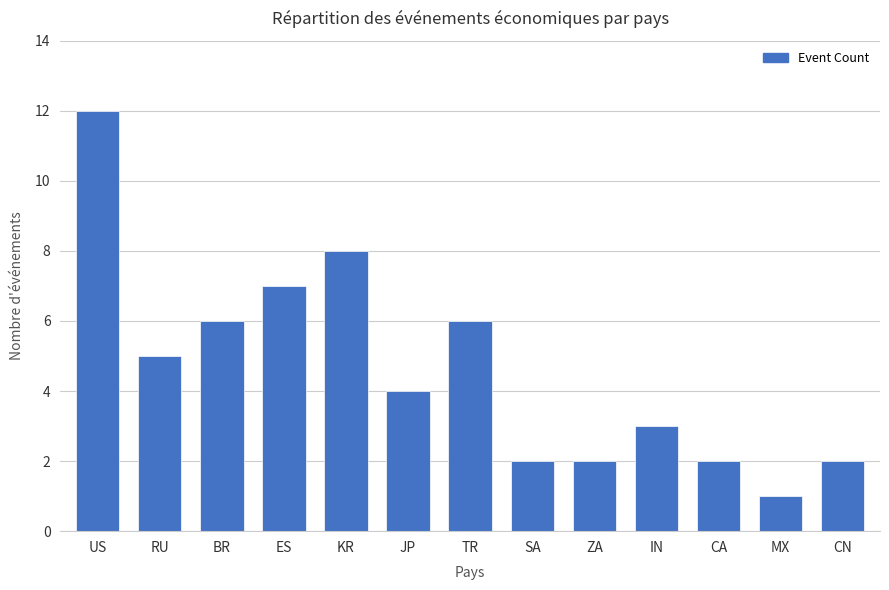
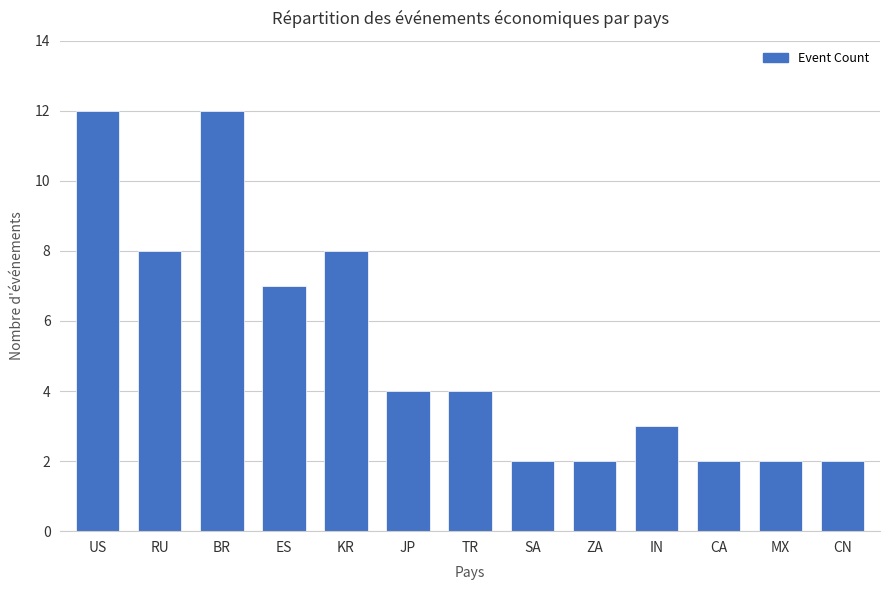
RU: 5 -> 8
BR: 6 -> 12
TR: 6 -> 4
MX: 1 -> 2
